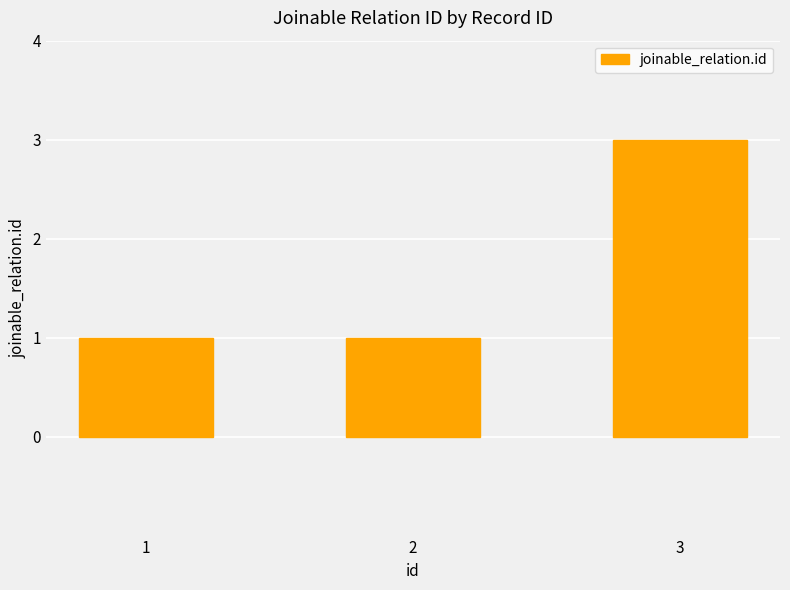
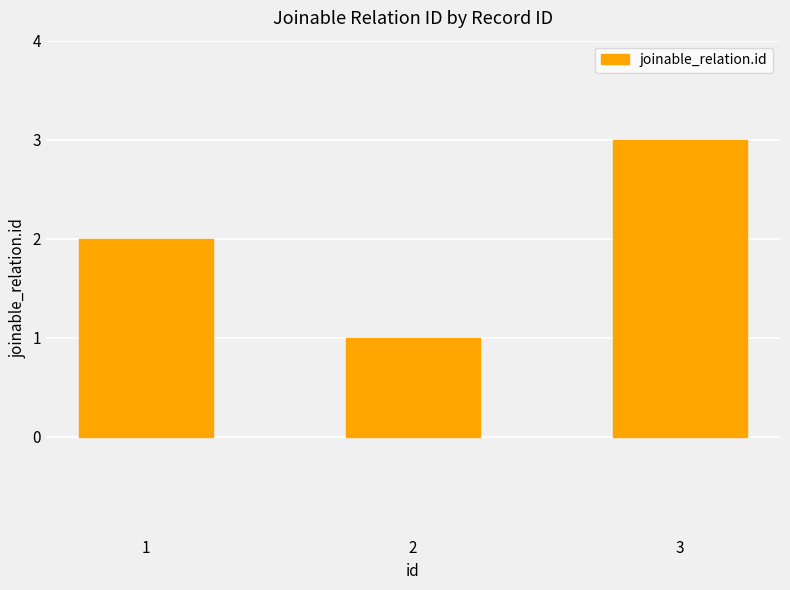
1: 1 -> 2
